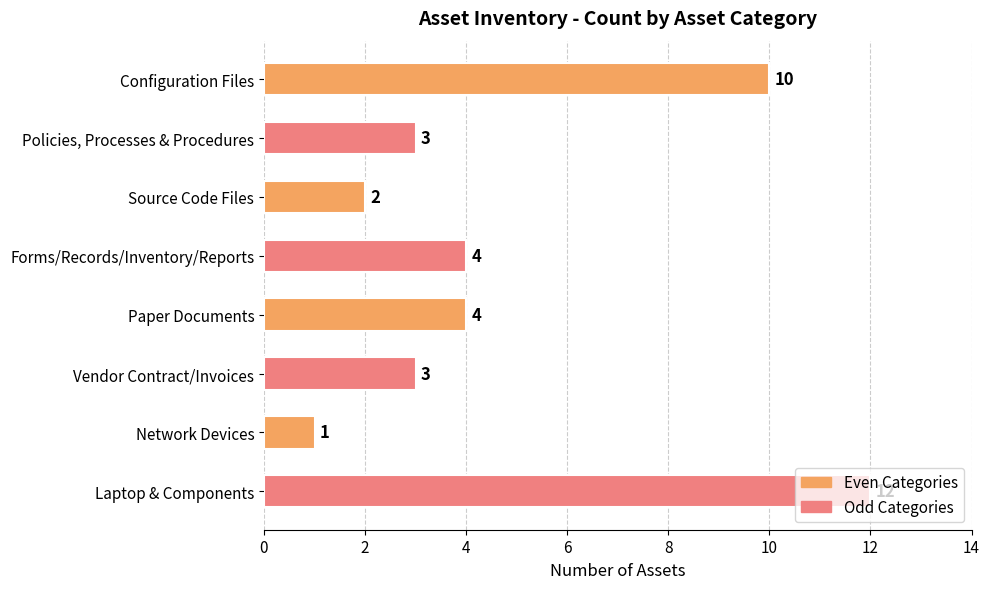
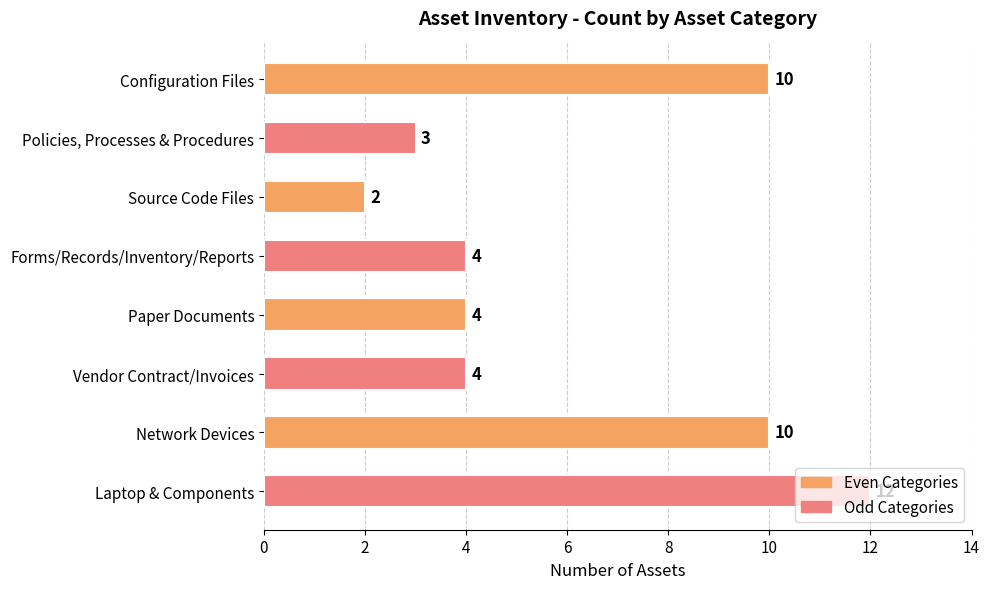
Vendor Contract/Invoices: 3 -> 4
Network Devices: 1 -> 10
